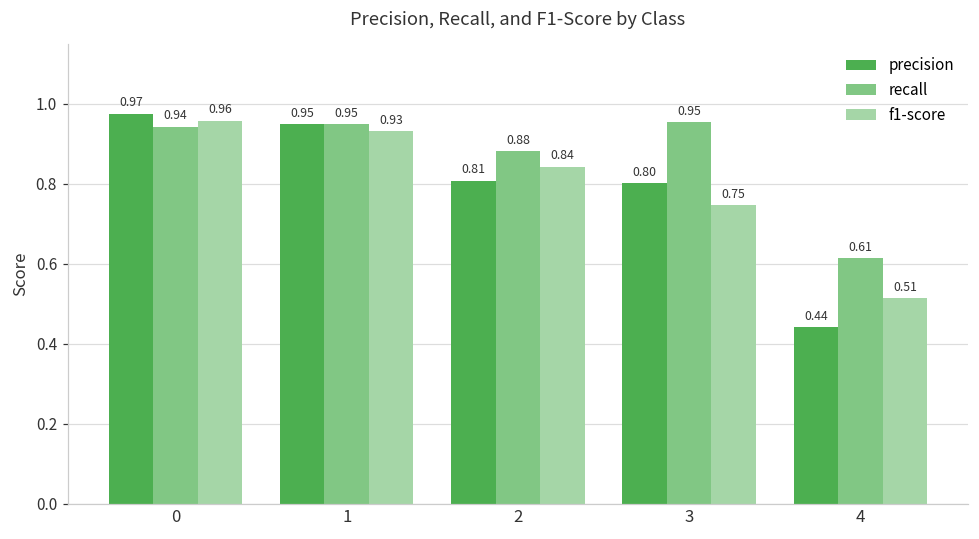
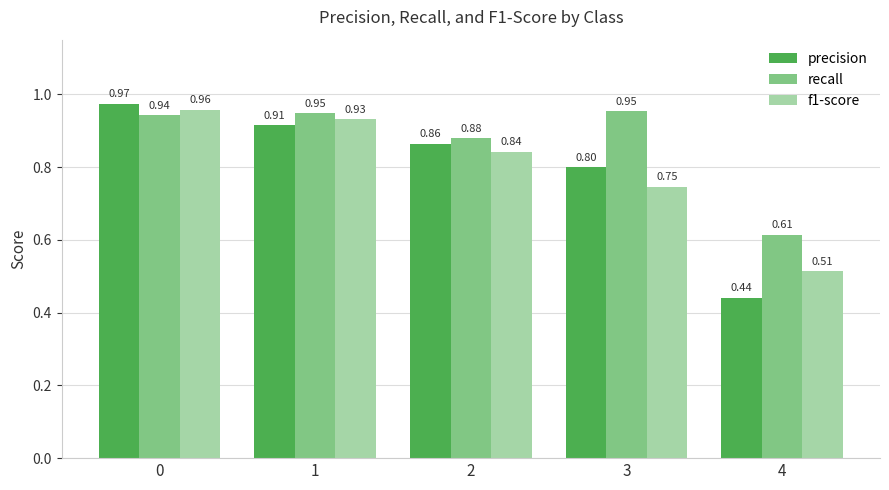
precision, 1: 0.95 -> 0.91
precision, 2: 0.81 -> 0.86
